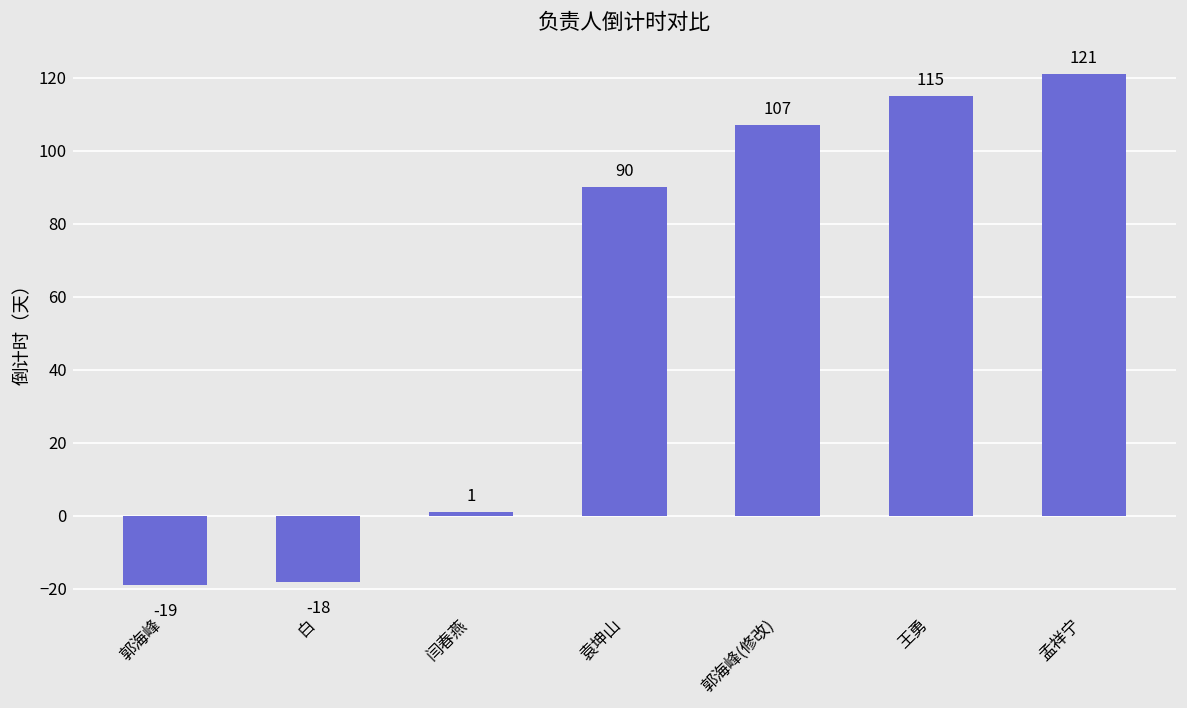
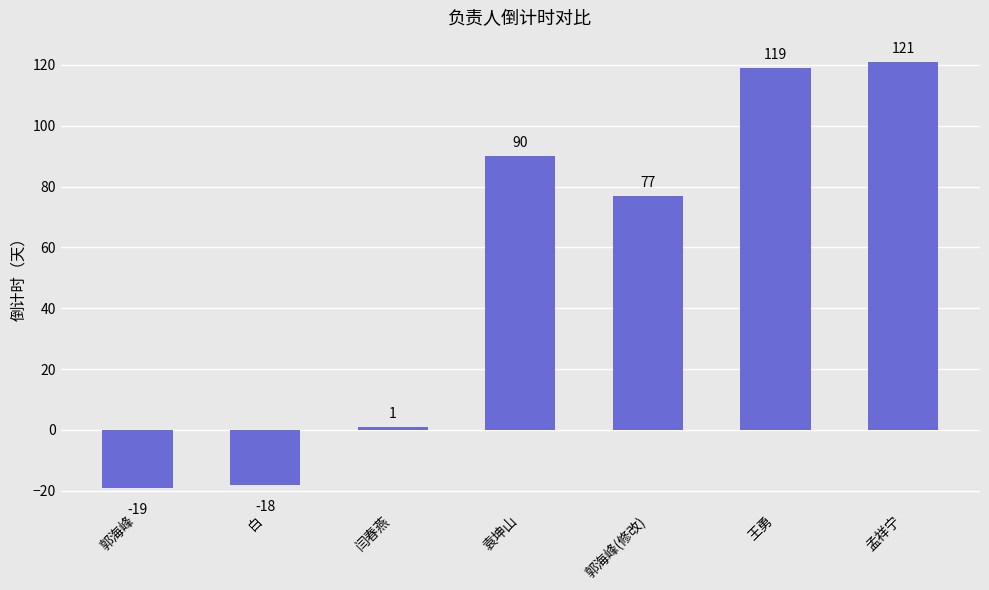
郭海峰(修改): 107 -> 77
王勇: 115 -> 119
